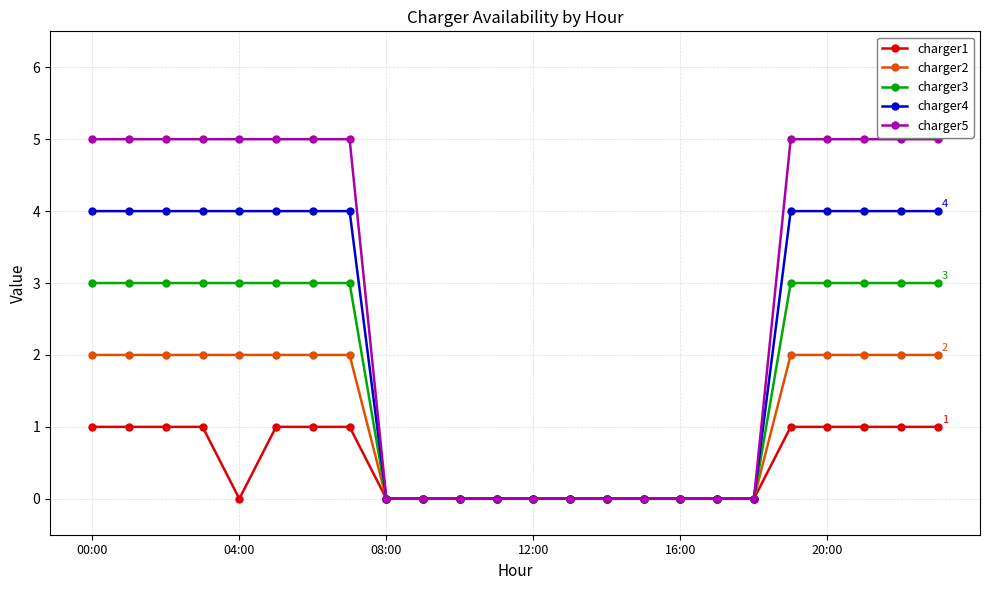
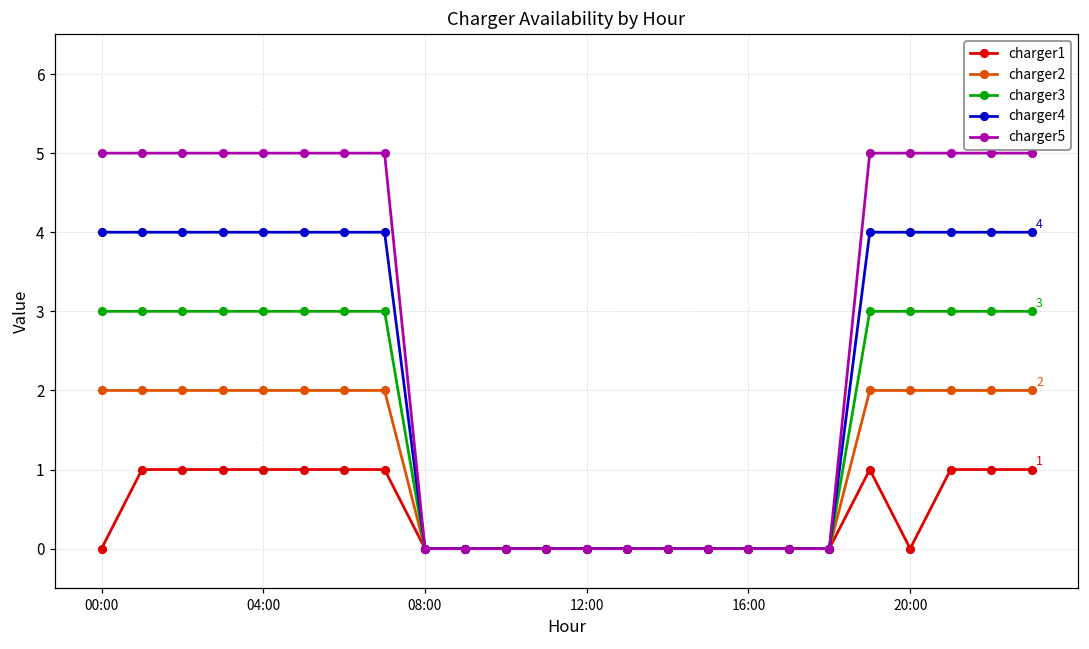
charger1, 00:00: 1 -> 0
charger1, 04:00: 0 -> 1
charger1, 20:00: 1 -> 0
